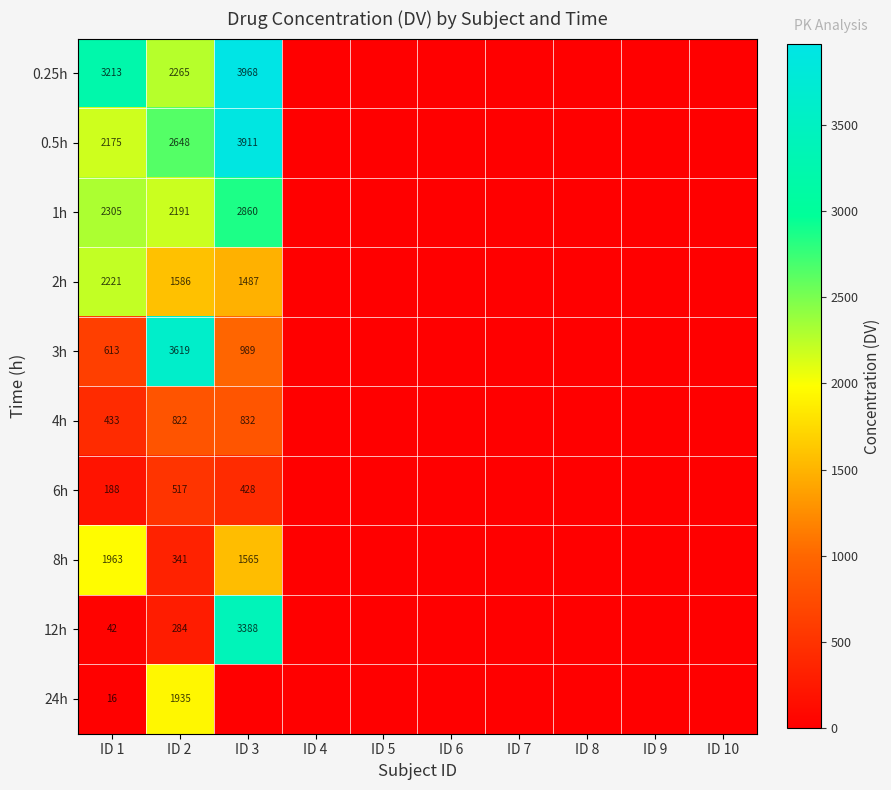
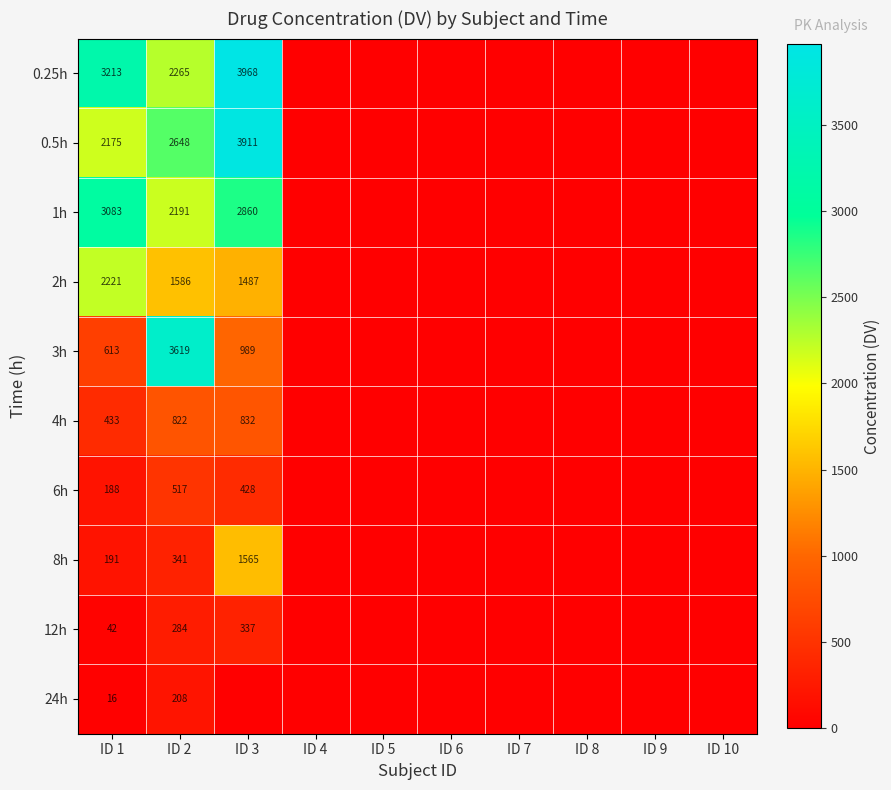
1h, ID 1: 2305 -> 3083
8h, ID 1: 1963 -> 191
12h, ID 3: 3388 -> 337
24h, ID 2: 1935 -> 208
